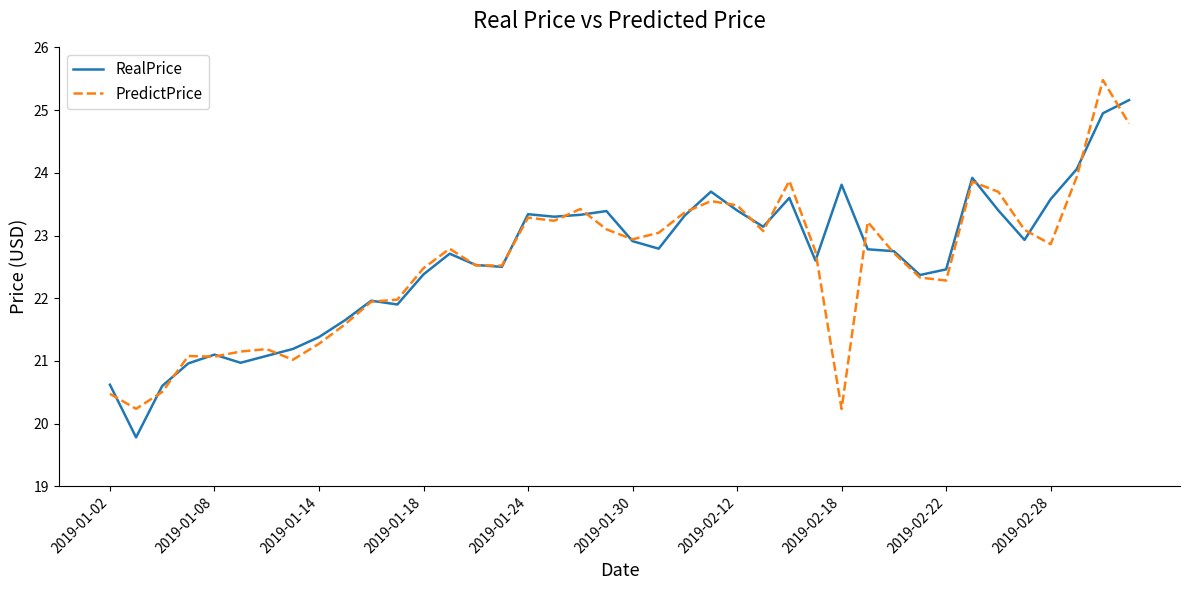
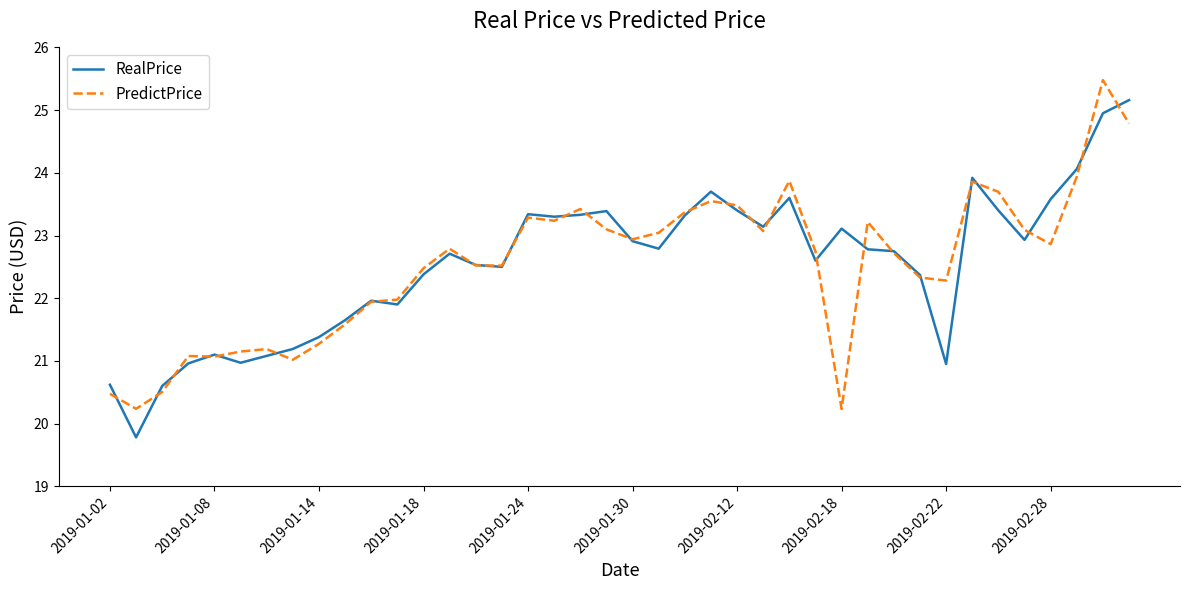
RealPrice, 2019-02-18: 23.8 -> 23.1
RealPrice, 2019-02-22: 22.5 -> 21.0
